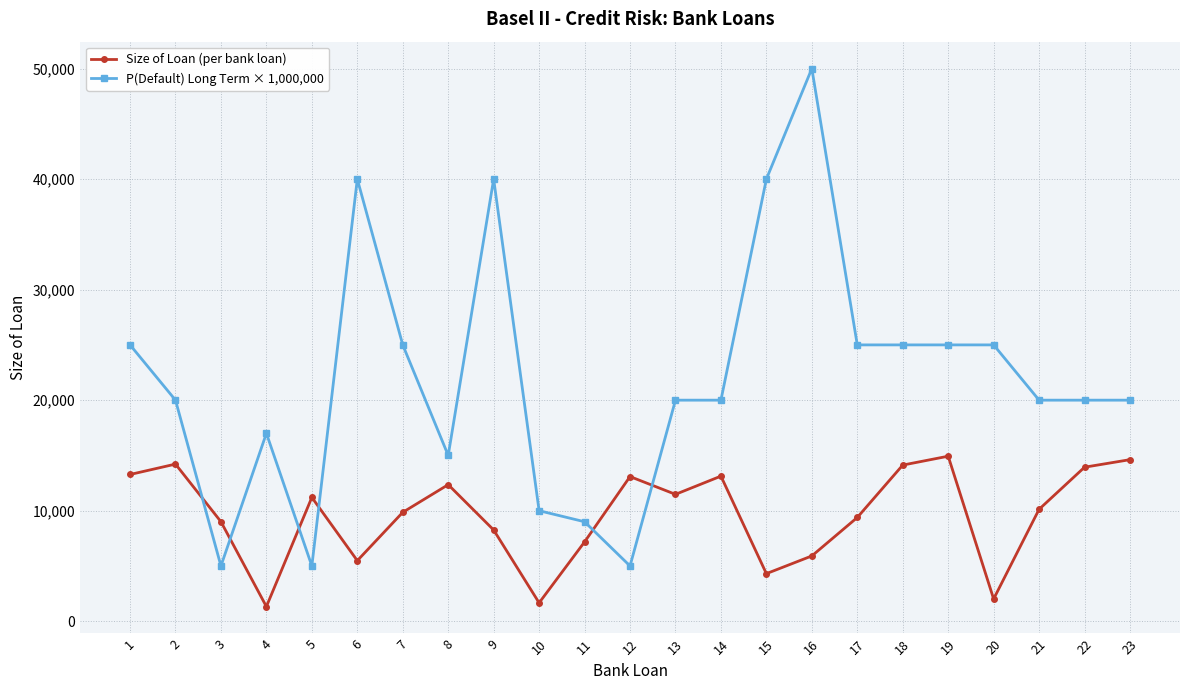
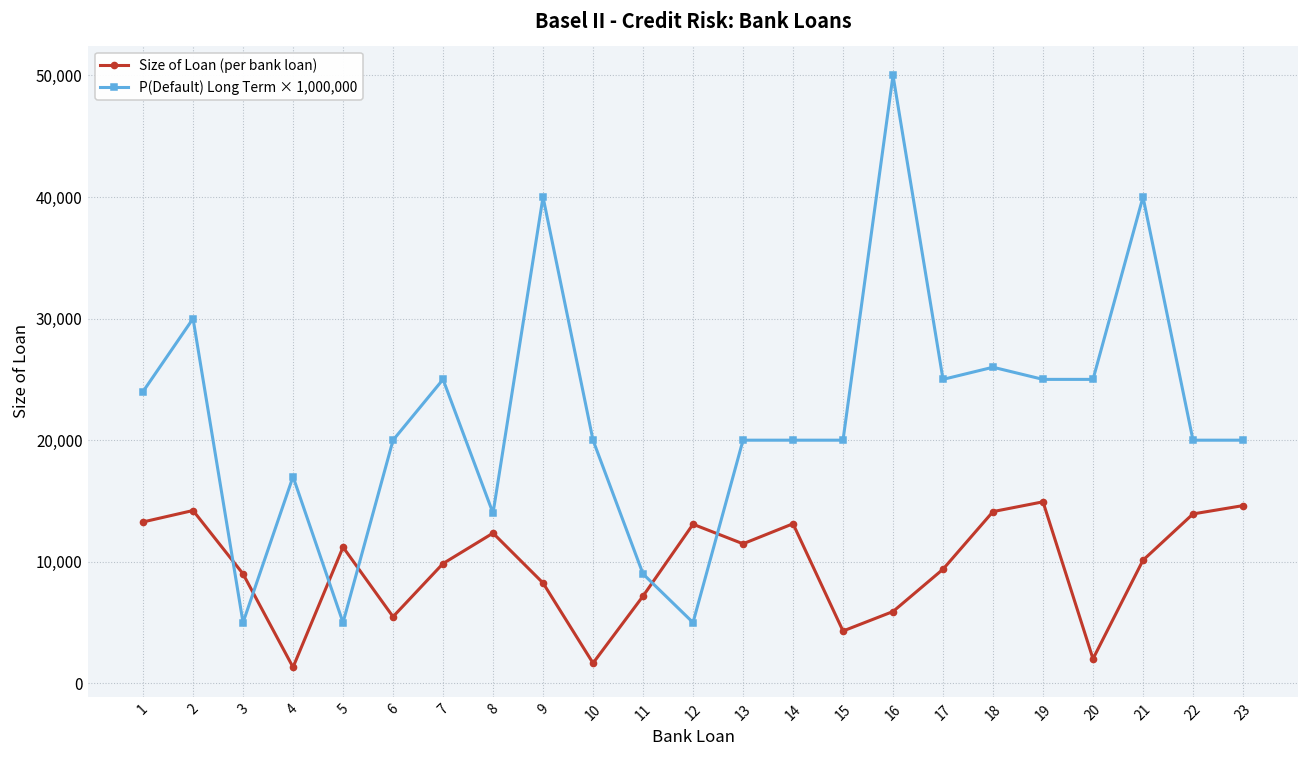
P(Default) Long Term × 1,000,000, 1: 25,000 -> 24,000
P(Default) Long Term × 1,000,000, 2: 20,000 -> 30,000
P(Default) Long Term × 1,000,000, 6: 40,000 -> 20,000
P(Default) Long Term × 1,000,000, 8: 15,000 -> 14,000
P(Default) Long Term × 1,000,000, 10: 10,000 -> 20,000
P(Default) Long Term × 1,000,000, 15: 40,000 -> 20,000
P(Default) Long Term × 1,000,000, 18: 25,000 -> 26,000
P(Default) Long Term × 1,000,000, 21: 20,000 -> 40,000
